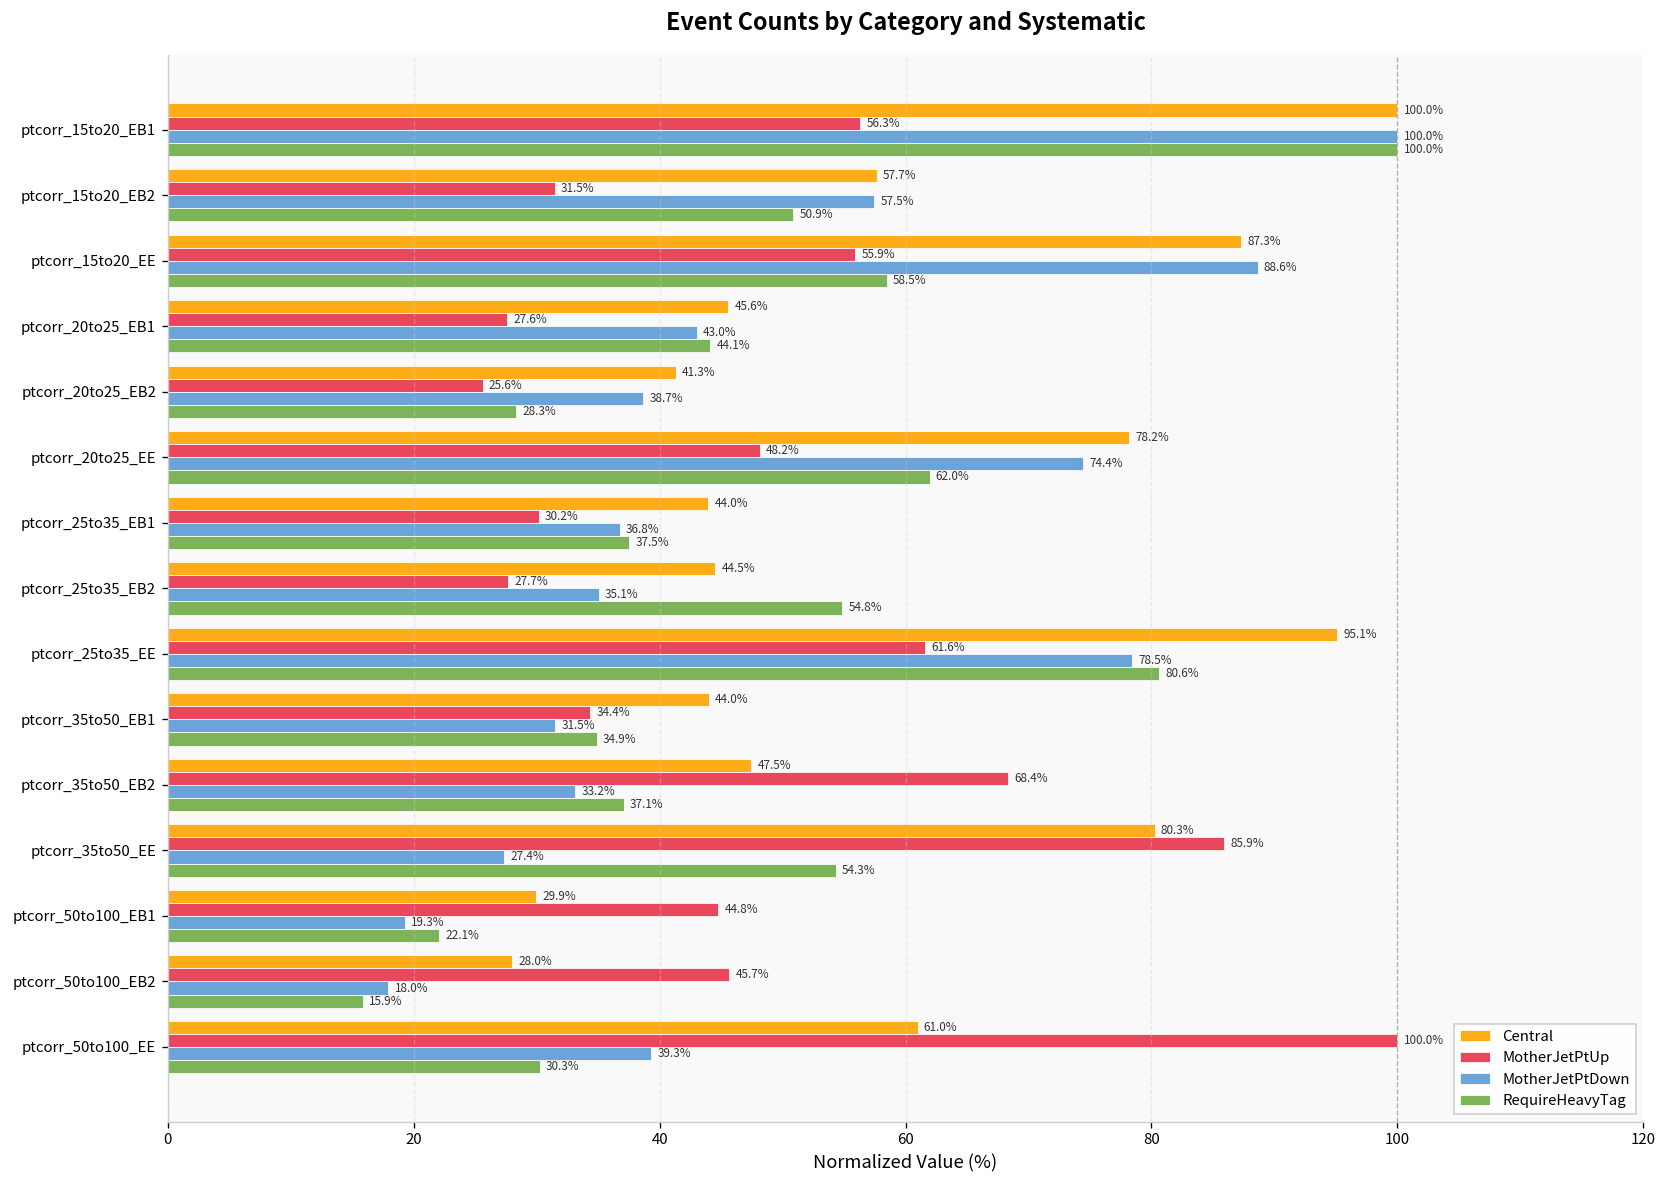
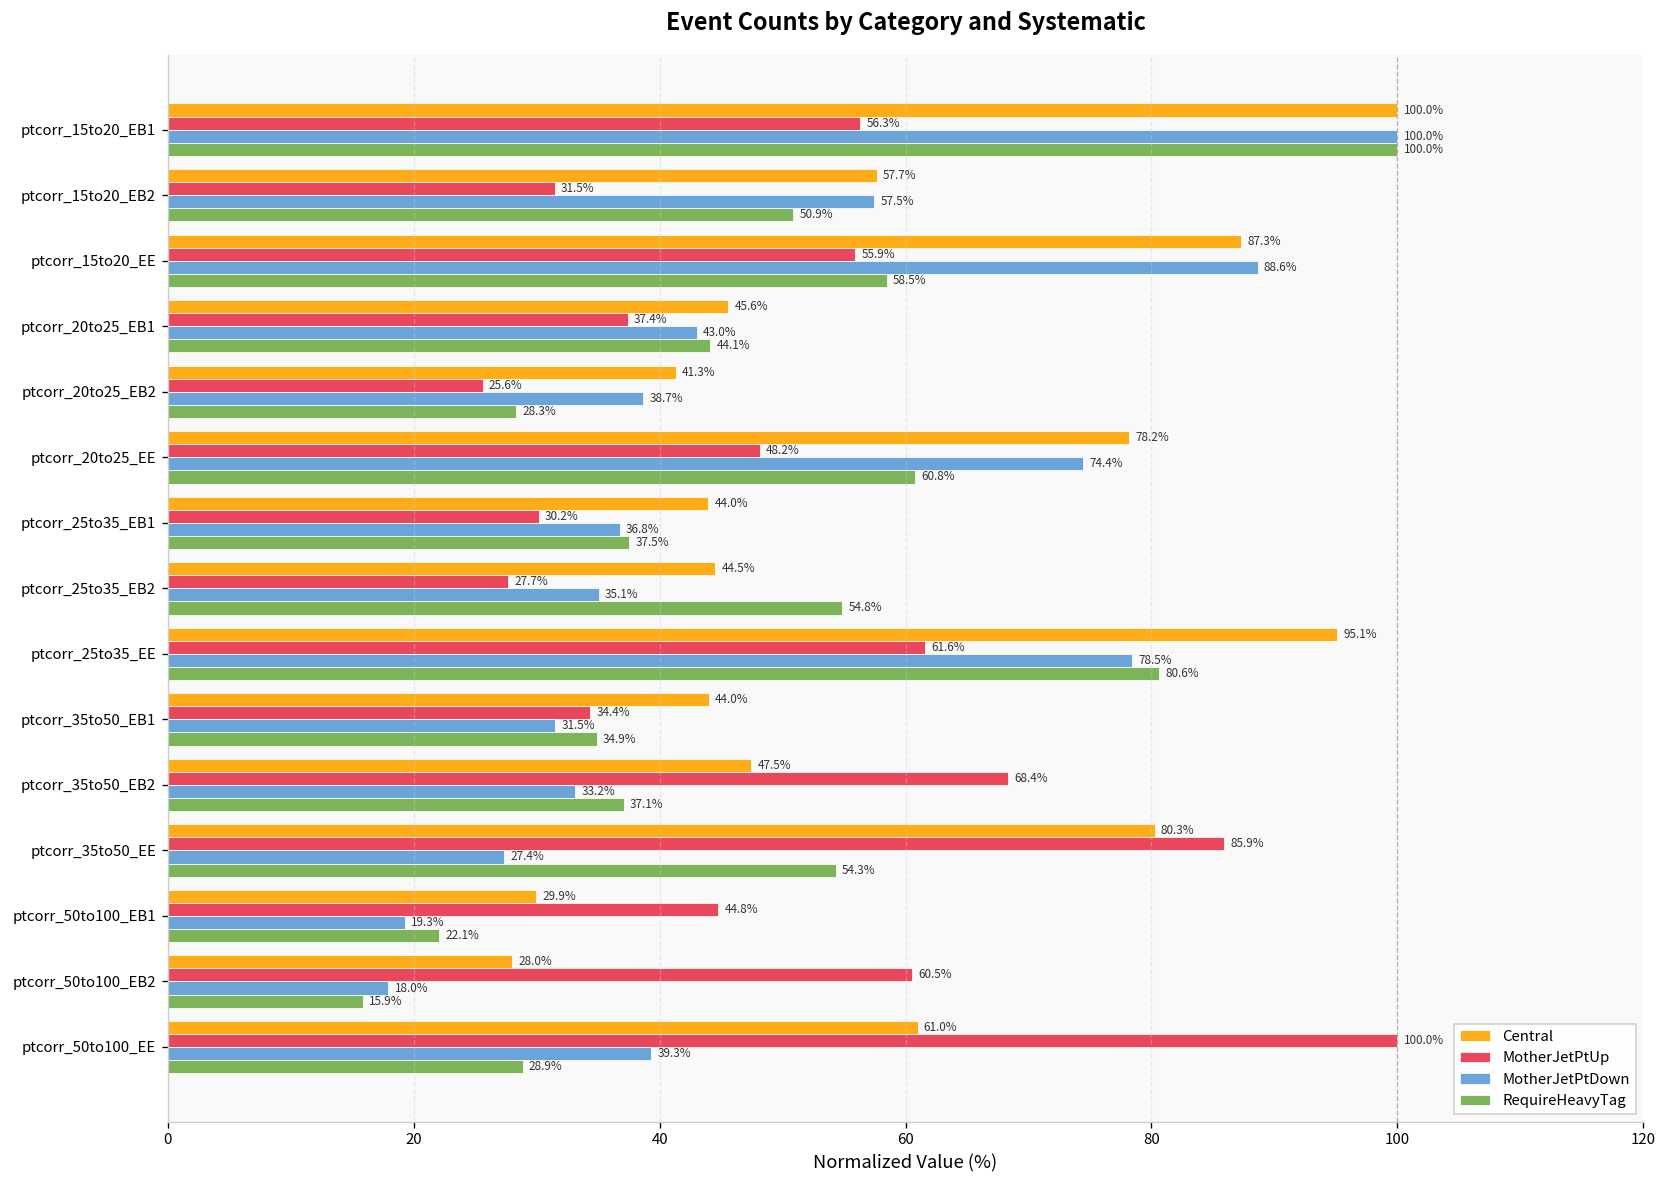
MotherJetPtUp, ptcorr_20to25_EB1: 27.6% -> 37.4%
RequireHeavyTag, ptcorr_20to25_EE: 62.0% -> 60.8%
MotherJetPtUp, ptcorr_50to100_EB2: 45.7% -> 60.5%
RequireHeavyTag, ptcorr_50to100_EE: 30.3% -> 28.9%
